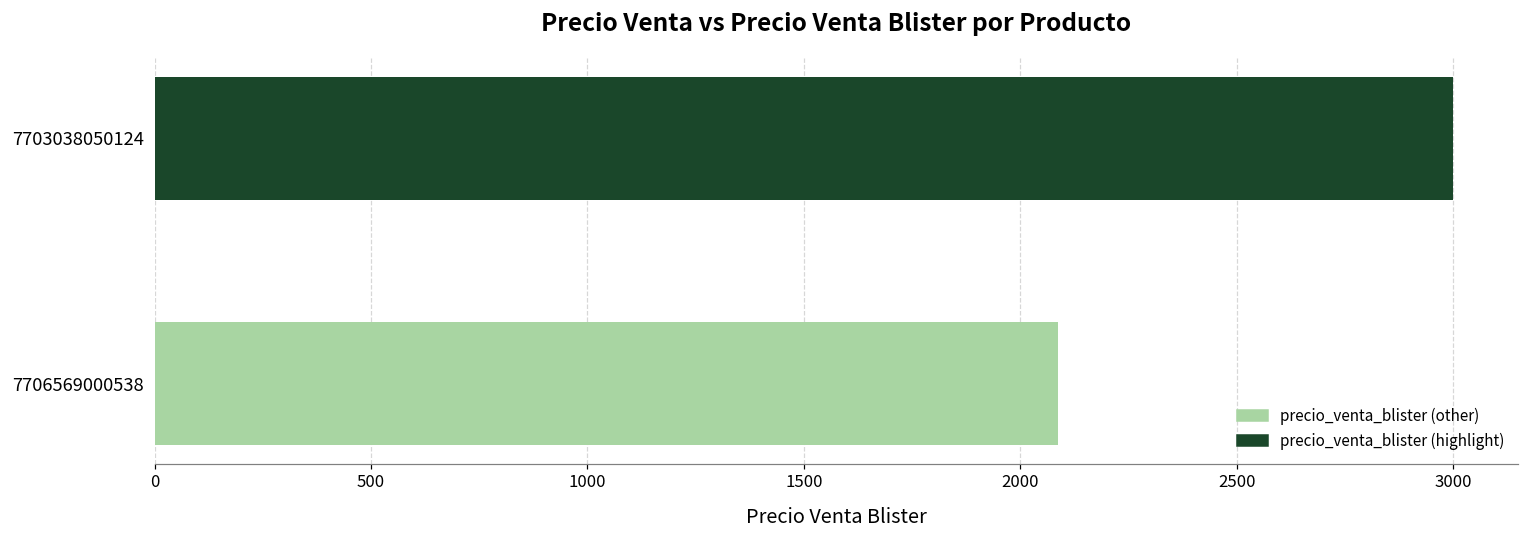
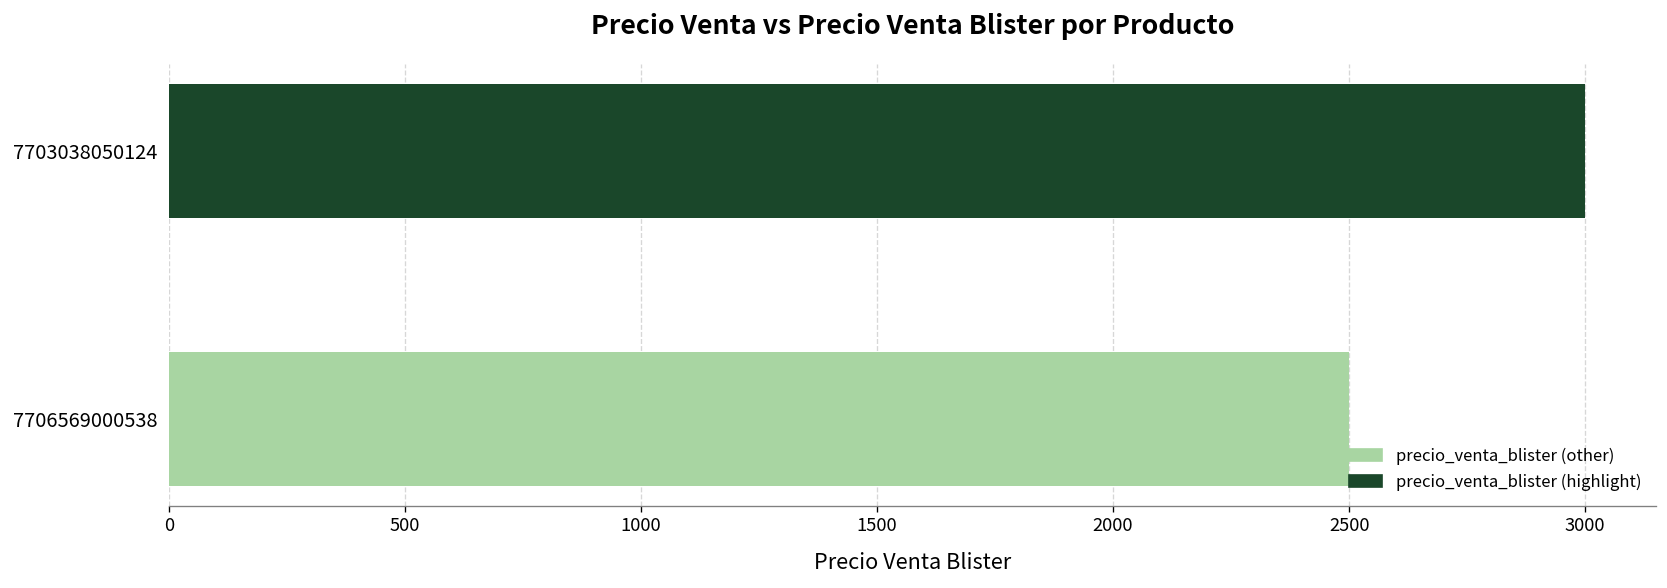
7706569000538: 2090 -> 2500
